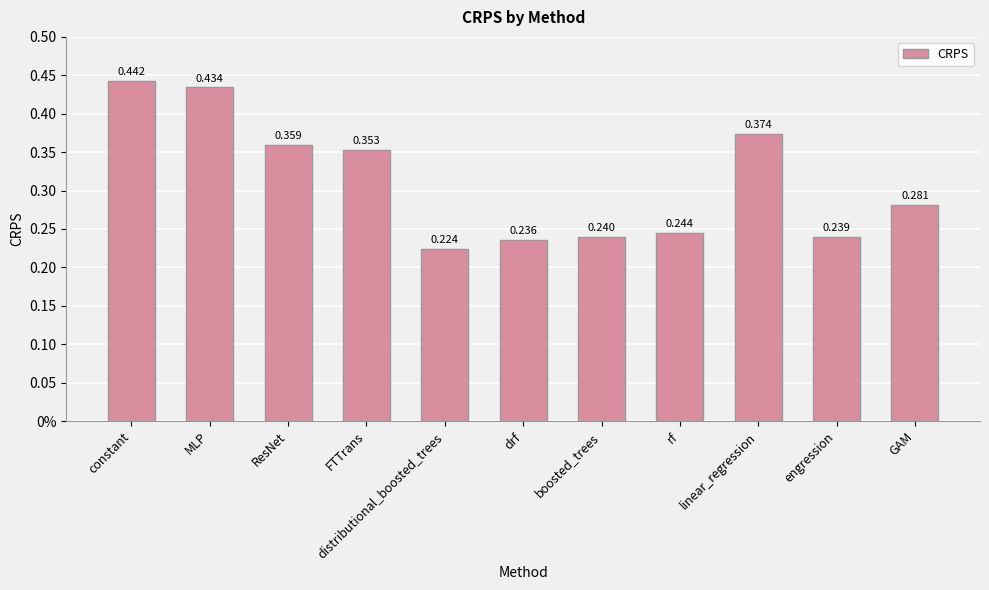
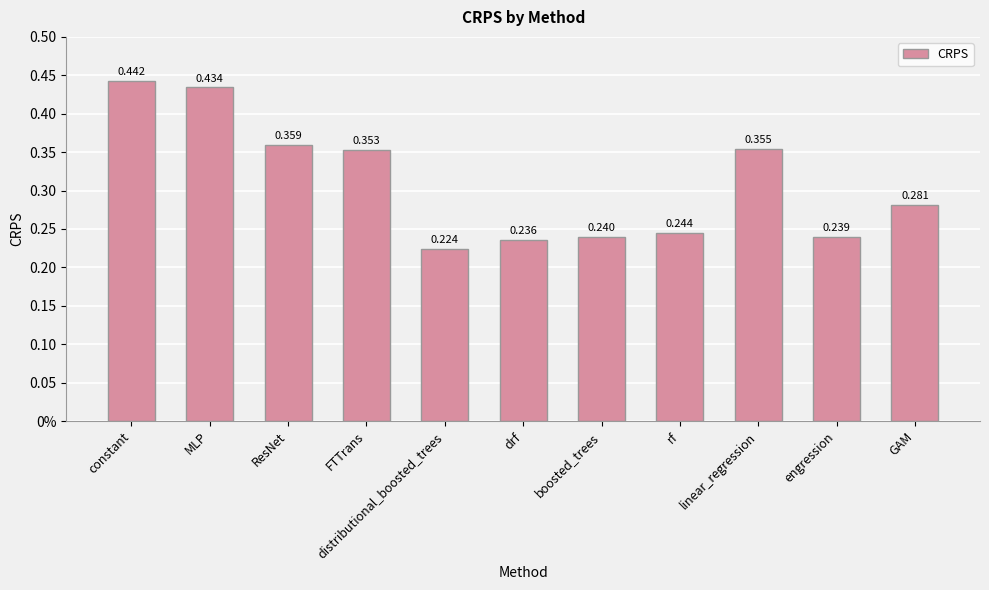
linear_regression: 0.374 -> 0.355
